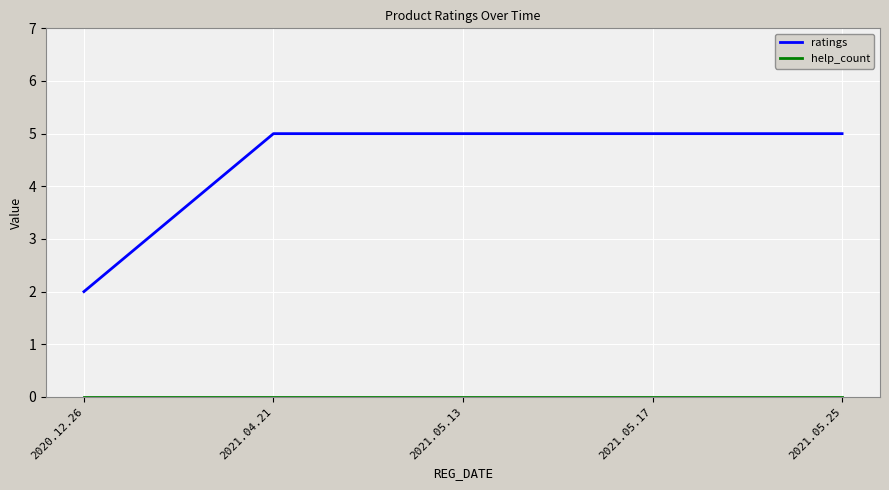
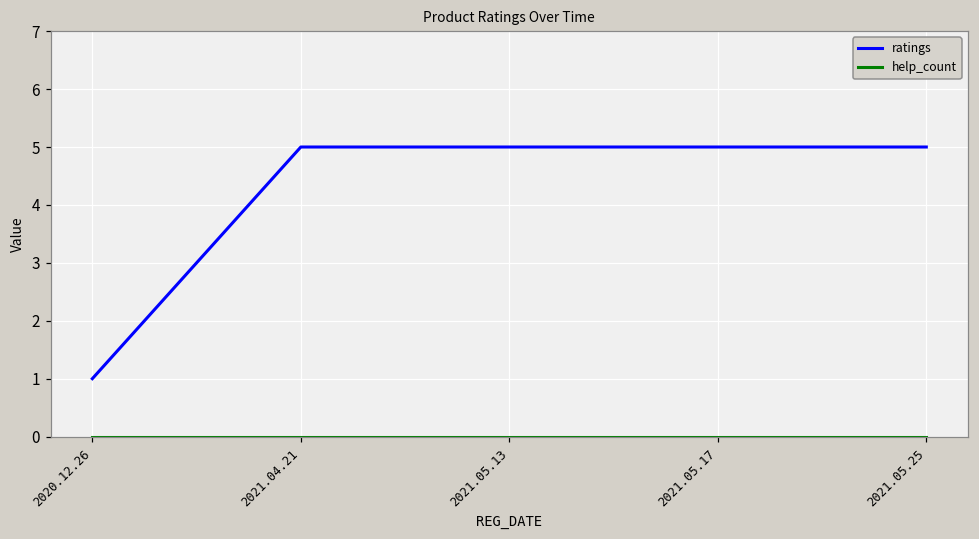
ratings, 2020.12.26: 2 -> 1
